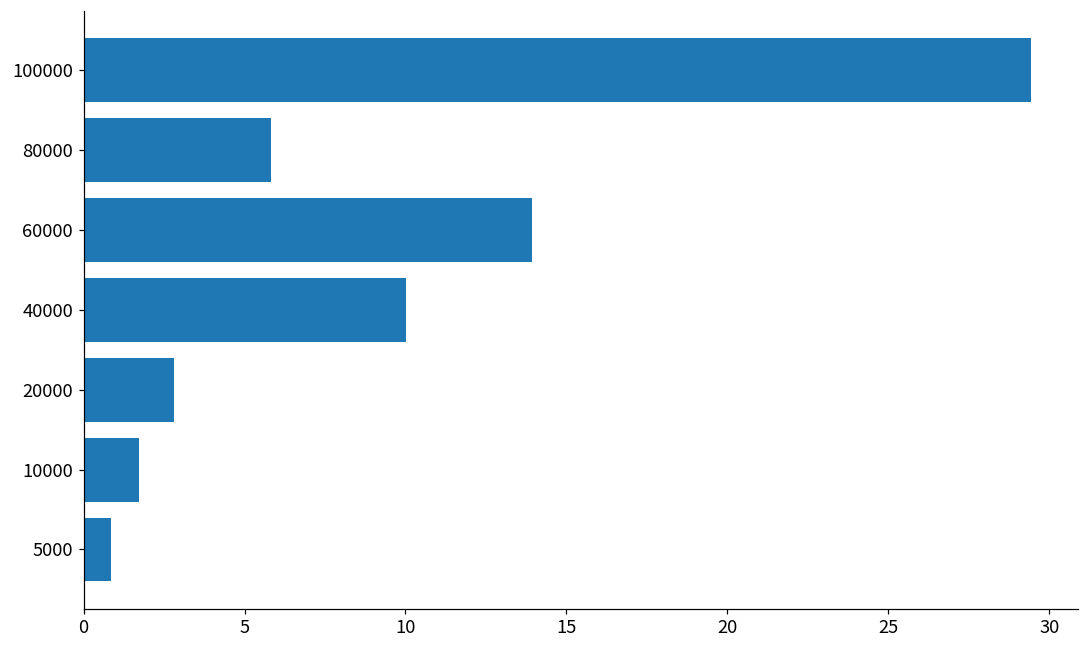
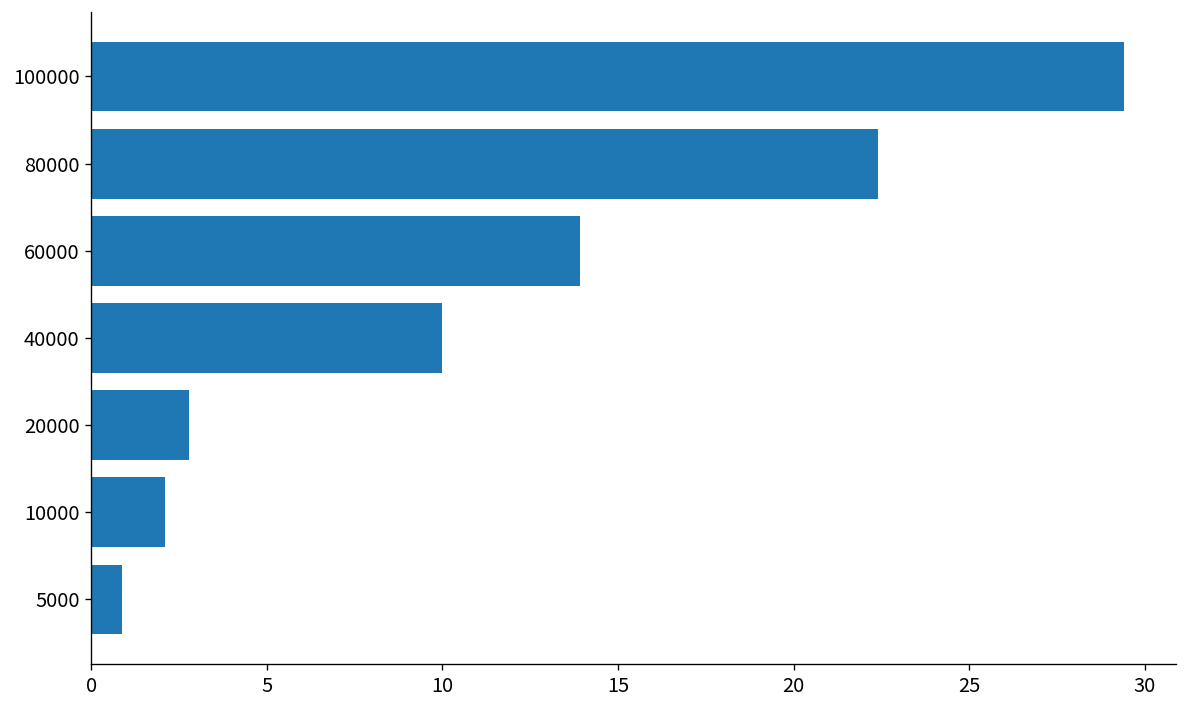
80000: 5.8 -> 22.4
10000: 1.7 -> 2.1
